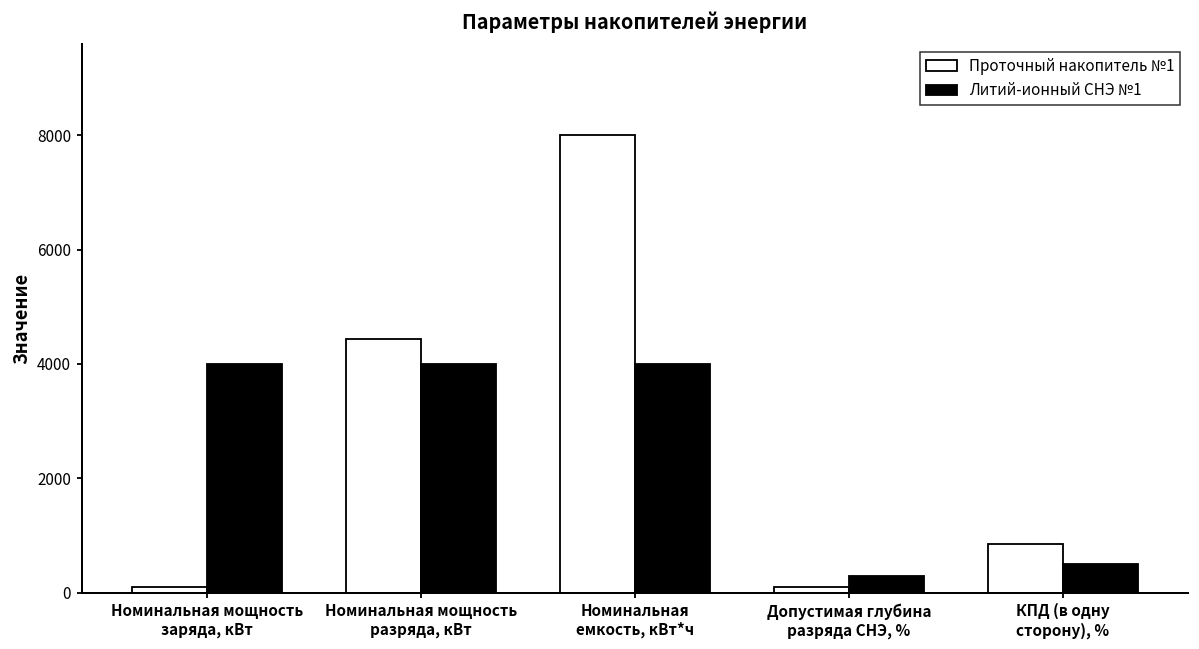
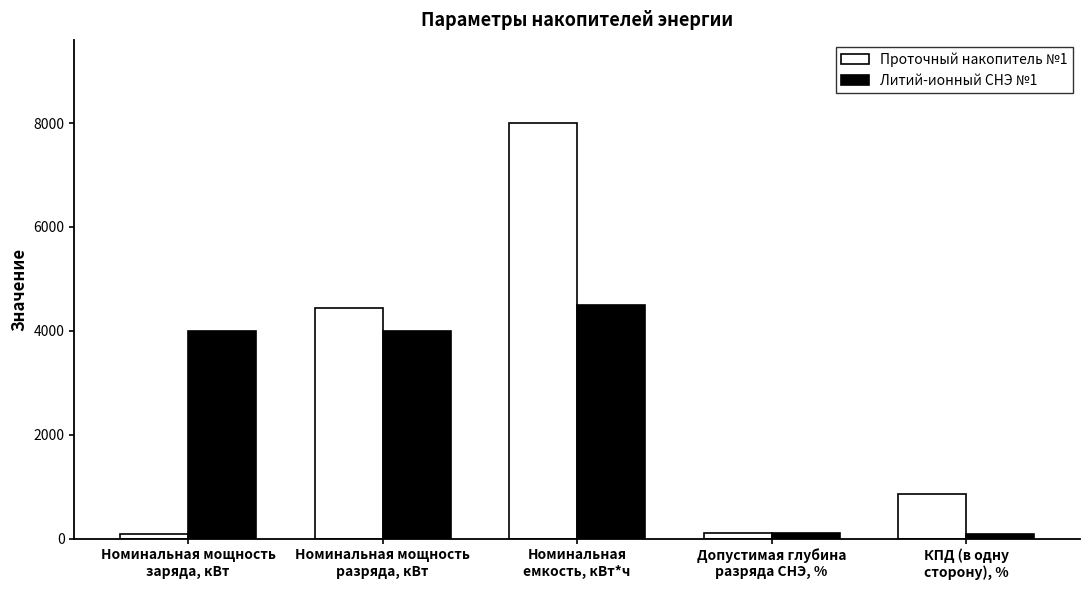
Литий-ионный СНЭ №1, Номинальная емкость, кВт*ч: 4000 -> 4500
Литий-ионный СНЭ №1, Допустимая глубина разряда СНЭ, %: 300 -> 100
Литий-ионный СНЭ №1, КПД (в одну сторону), %: 500 -> 100
